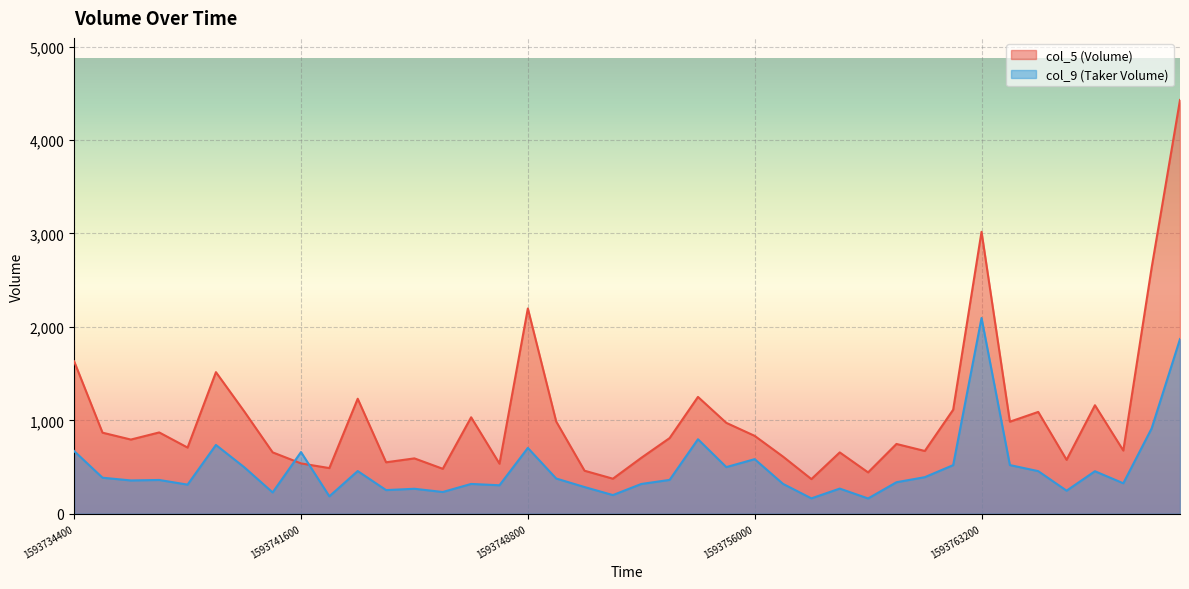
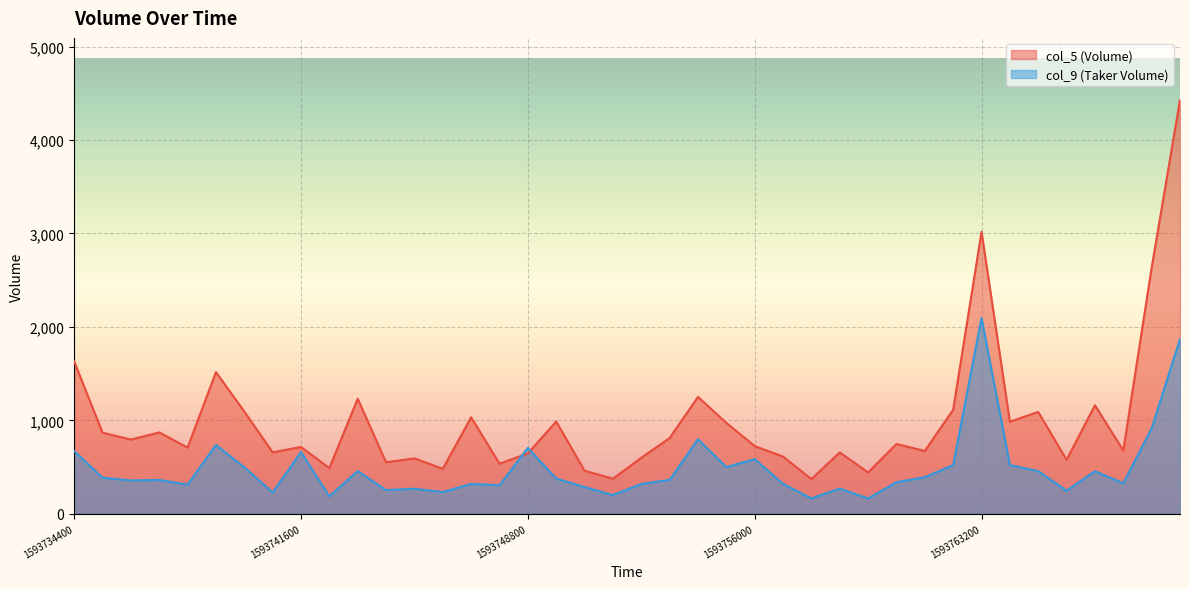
col_5 (Volume), 1593741600: 500 -> 700
col_5 (Volume), 1593748800: 2,200 -> 600
col_5 (Volume), 1593756000: 800 -> 700
